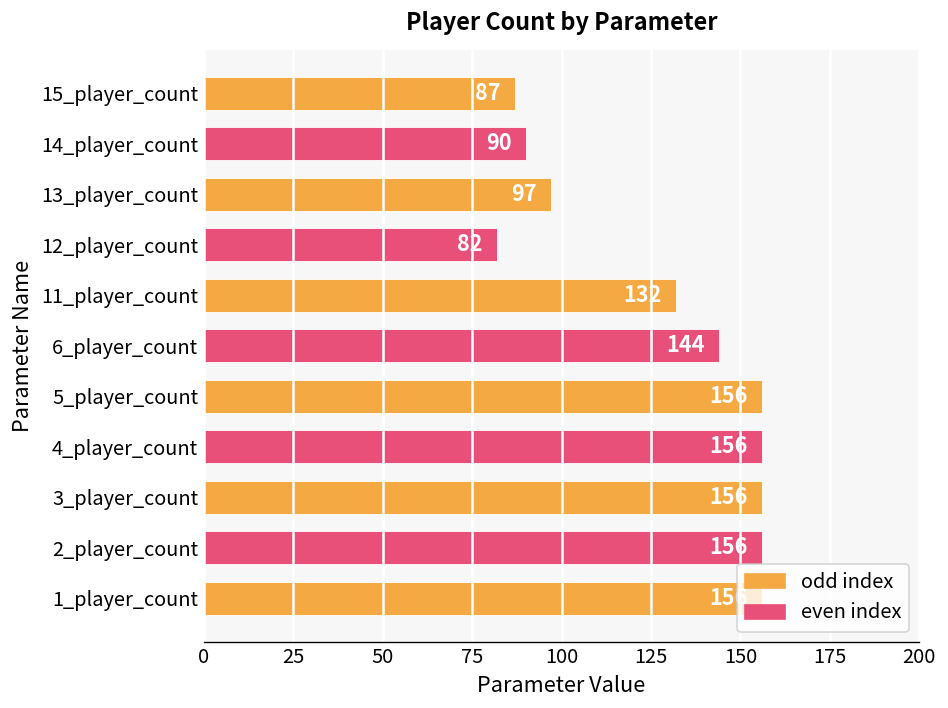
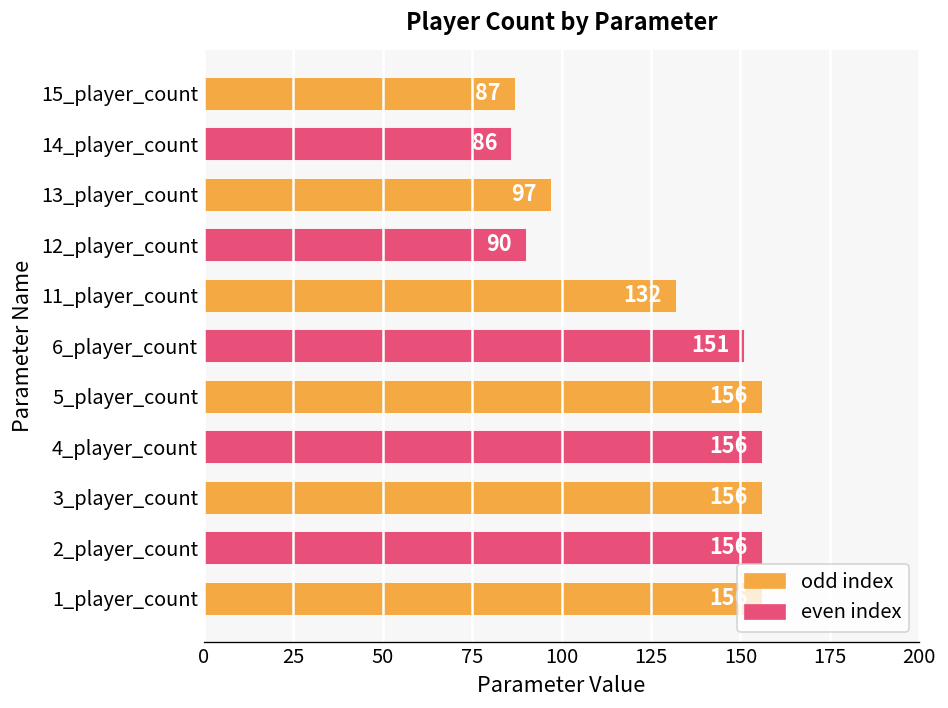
14_player_count: 90 -> 86
12_player_count: 82 -> 90
6_player_count: 144 -> 151
